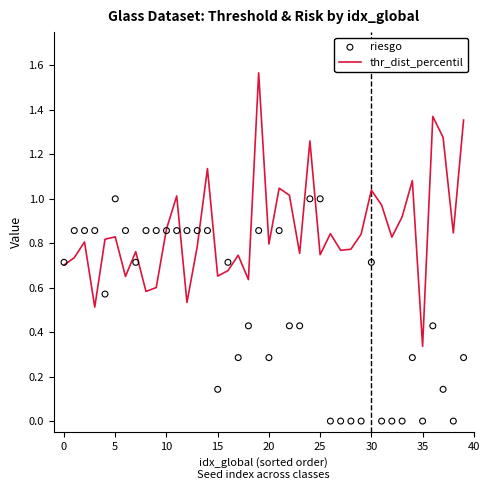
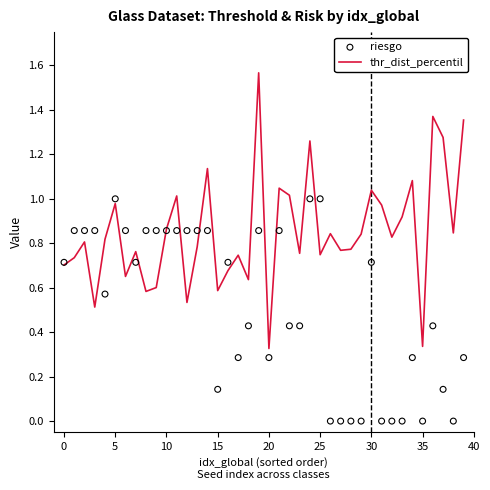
thr_dist_percentil, 5: 0.83 -> 0.98
thr_dist_percentil, 15: 0.65 -> 0.59
thr_dist_percentil, 20: 0.80 -> 0.33
